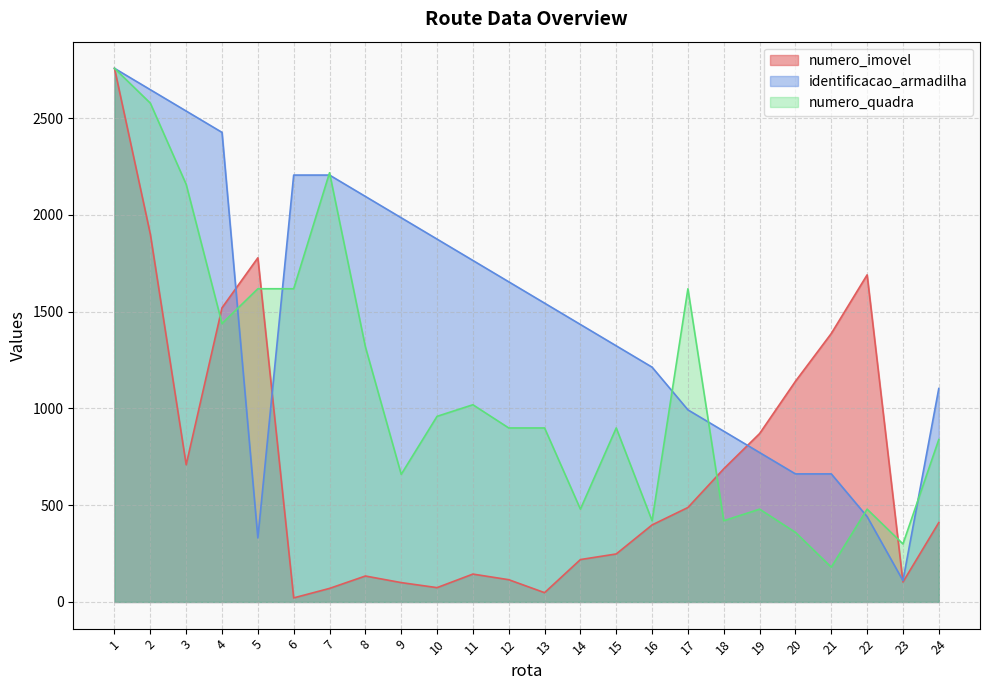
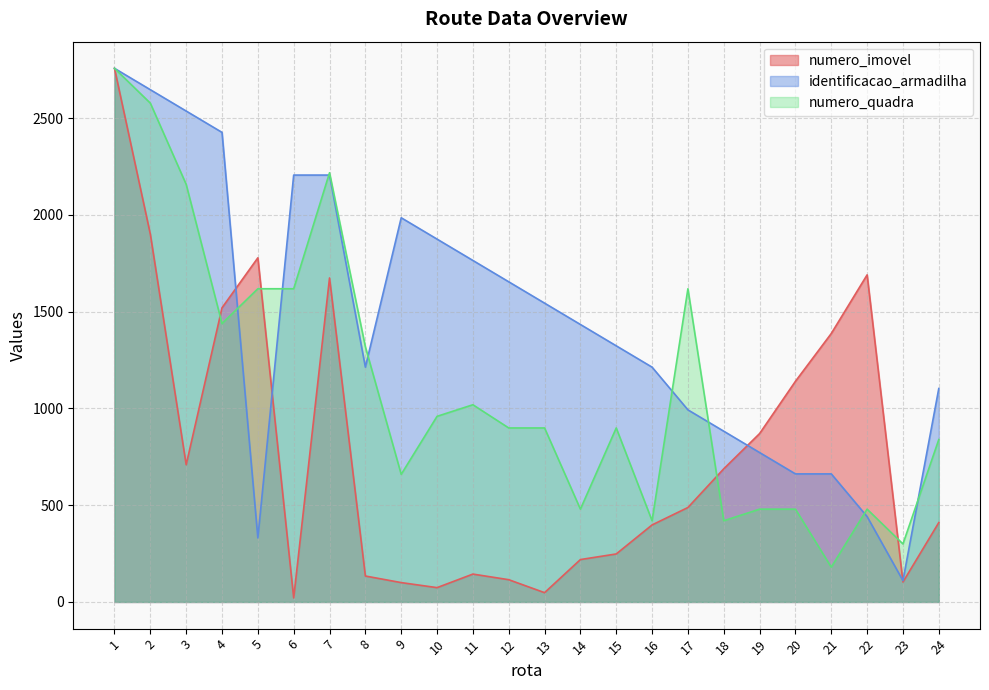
numero_imovel, 7: 70 -> 1670
identificacao_armadilha, 8: 2100 -> 1210
numero_quadra, 20: 360 -> 480
